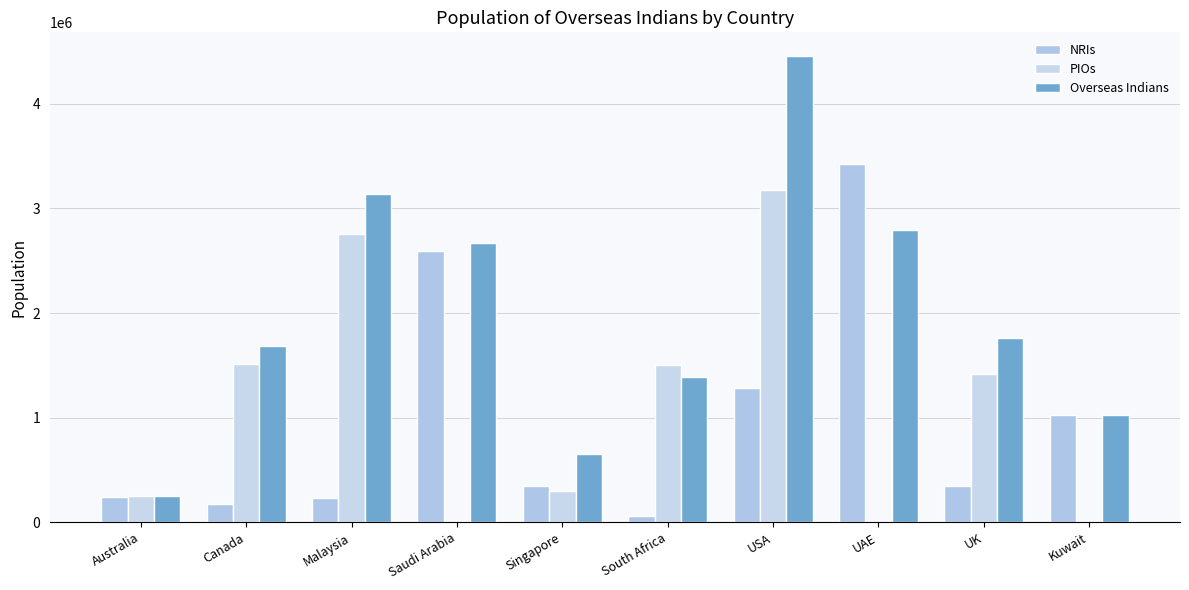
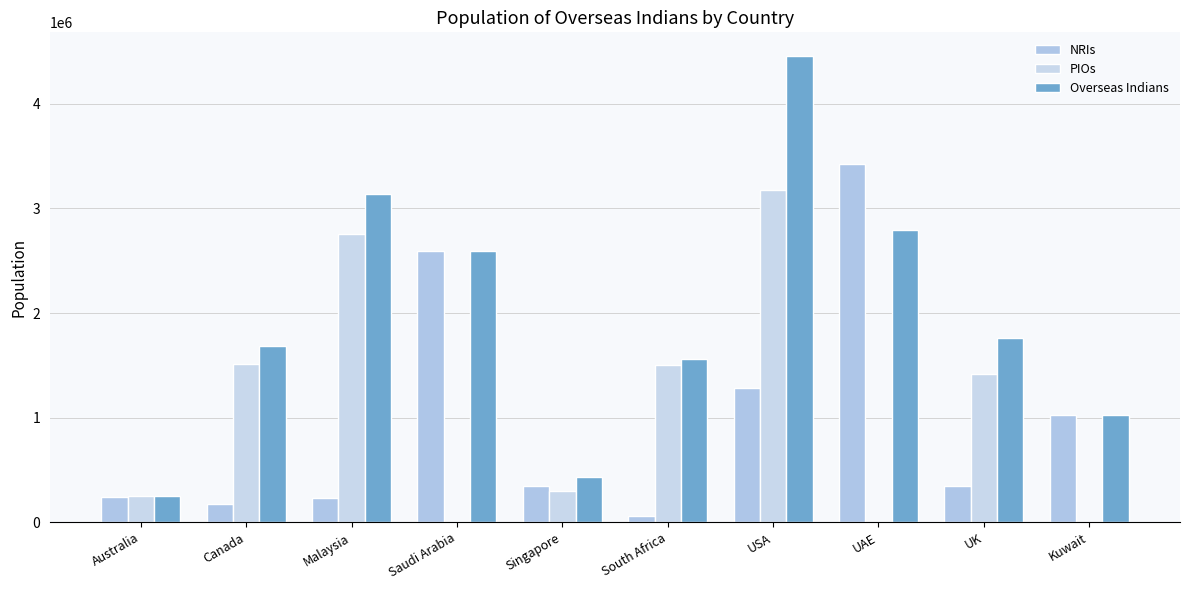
Overseas Indians, Saudi Arabia: 2670000 -> 2590000
Overseas Indians, Singapore: 650000 -> 430000
Overseas Indians, South Africa: 1390000 -> 1560000
